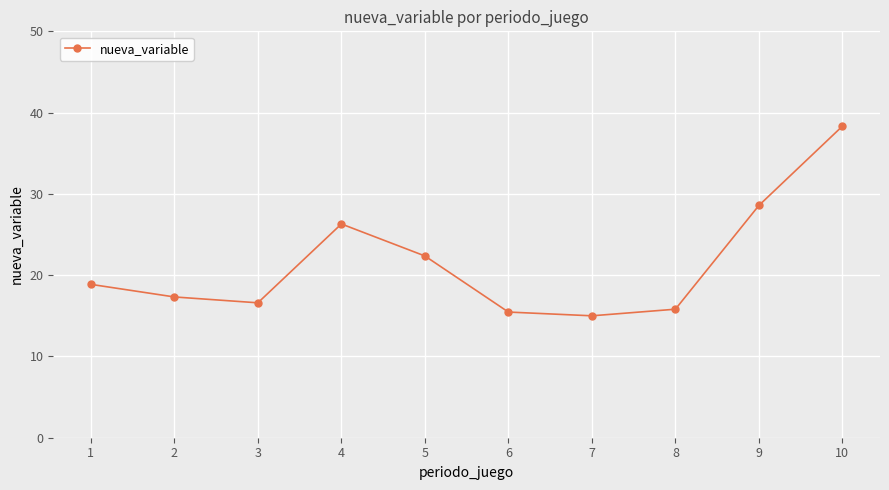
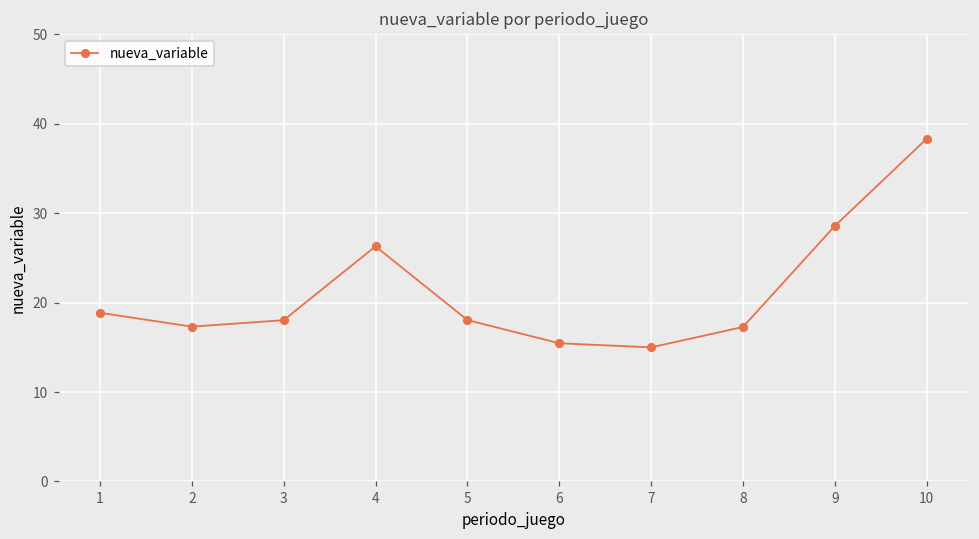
3: 17 -> 18
5: 22 -> 18
8: 16 -> 17
